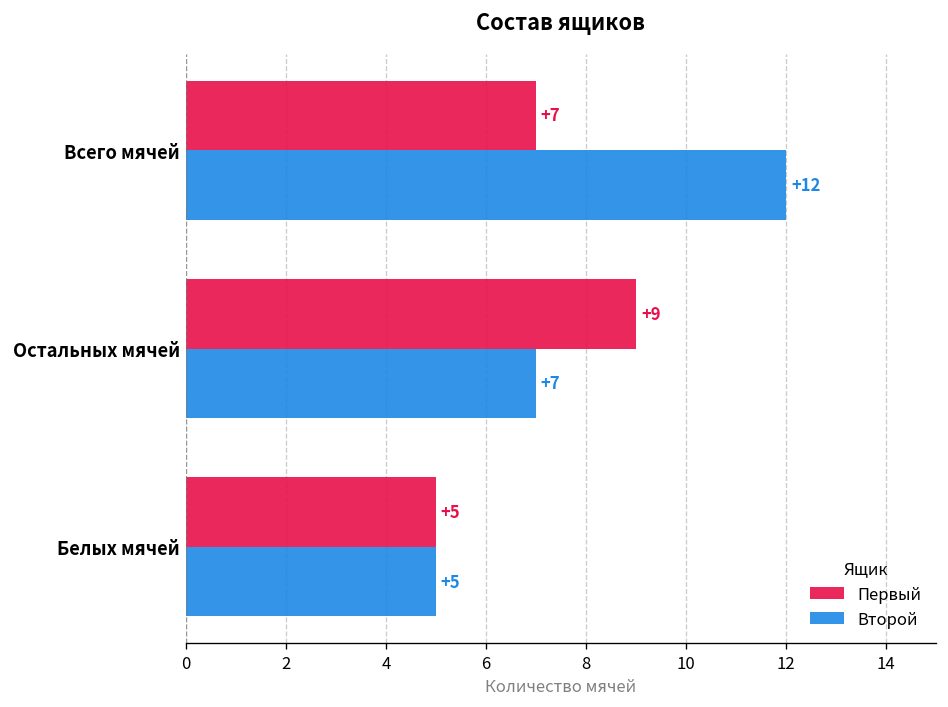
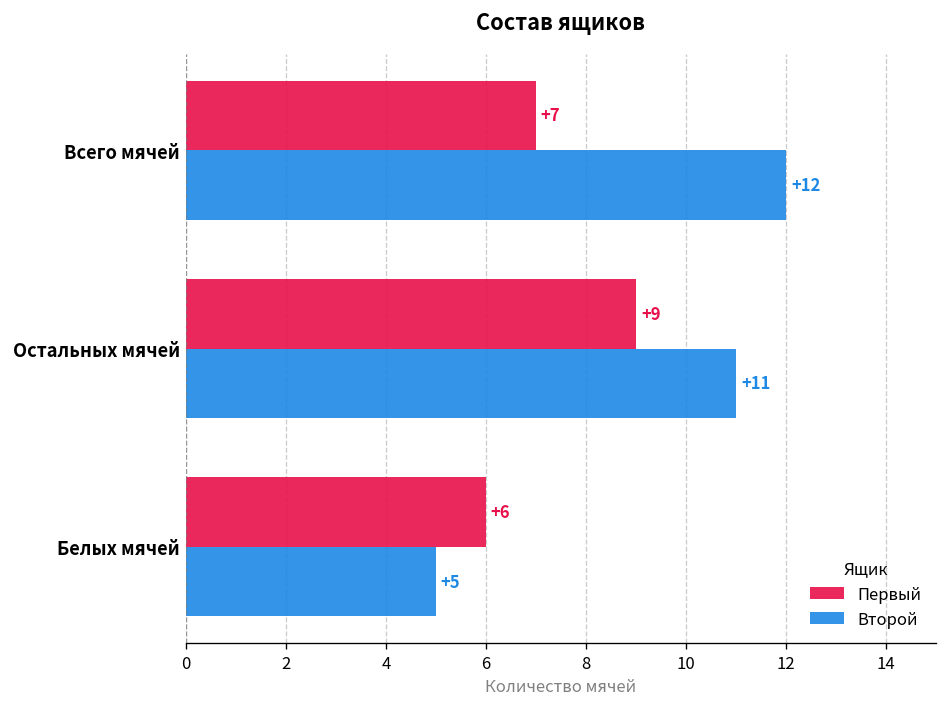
Второй, Остальных мячей: +7 -> +11
Первый, Белых мячей: +5 -> +6
